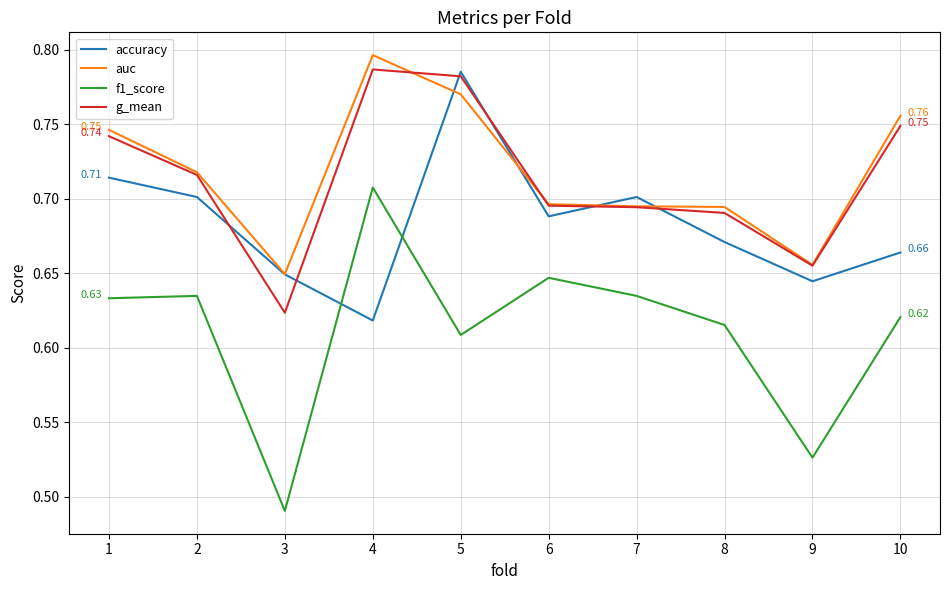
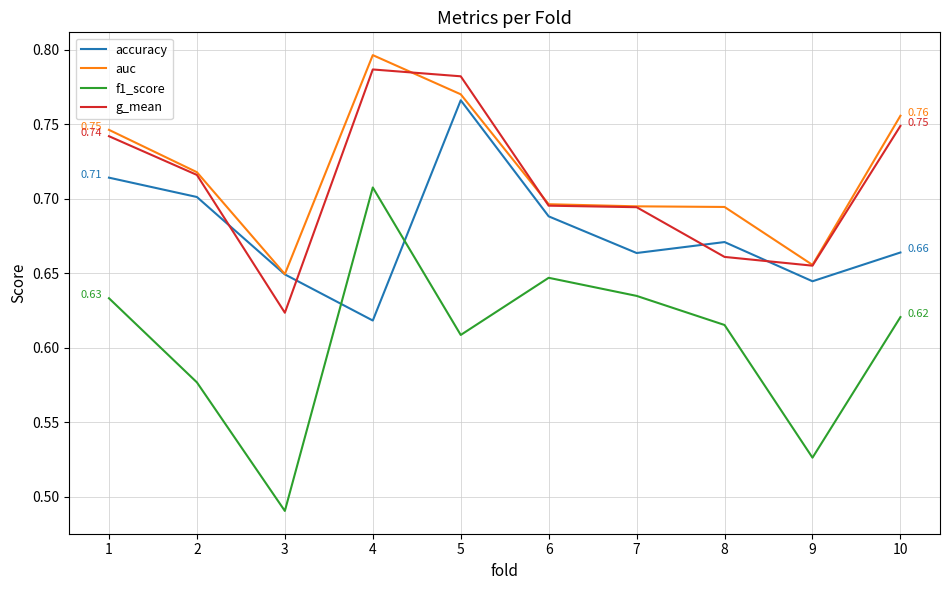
f1_score, 2: 0.635 -> 0.577
accuracy, 5: 0.785 -> 0.766
accuracy, 7: 0.701 -> 0.664
g_mean, 8: 0.691 -> 0.661
